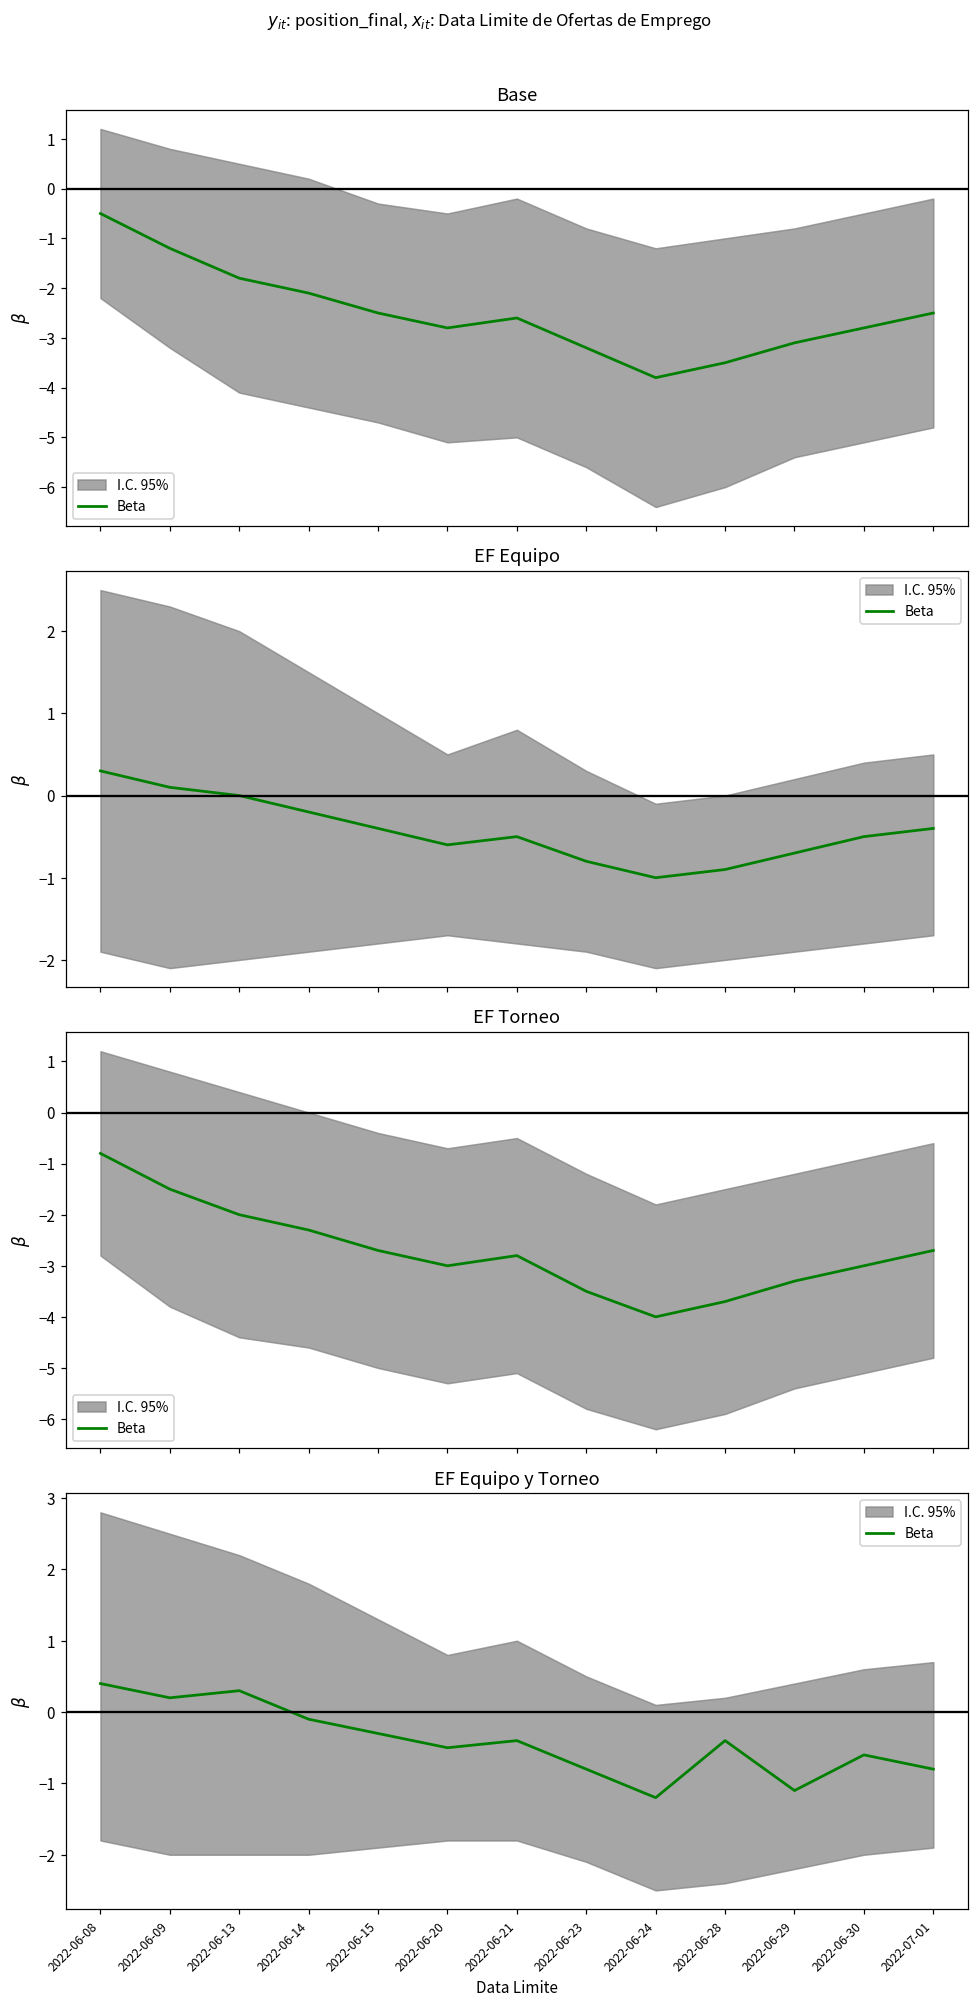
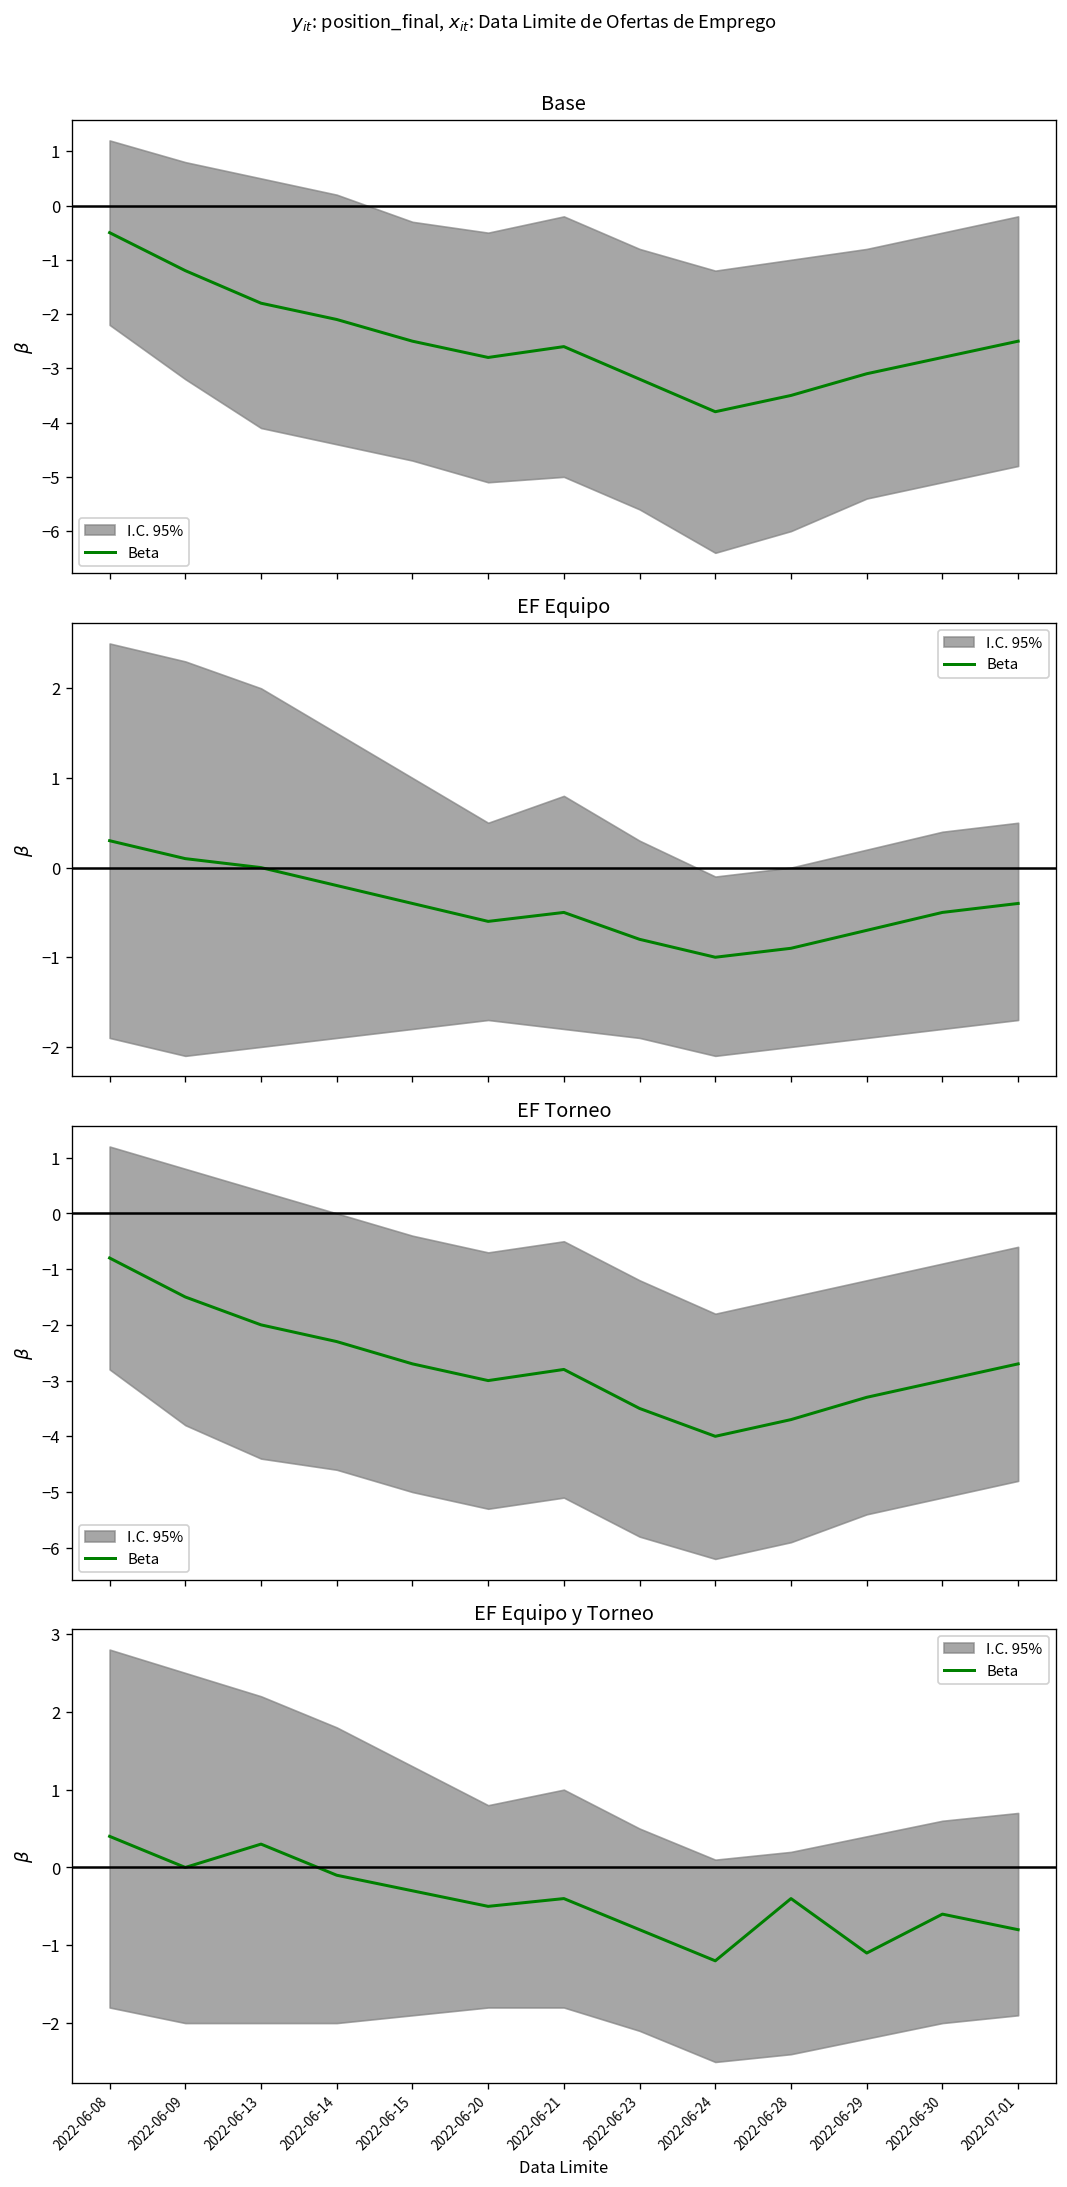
EF Equipo y Torneo, Beta, 2022-06-09: 0.2 -> 0.0
